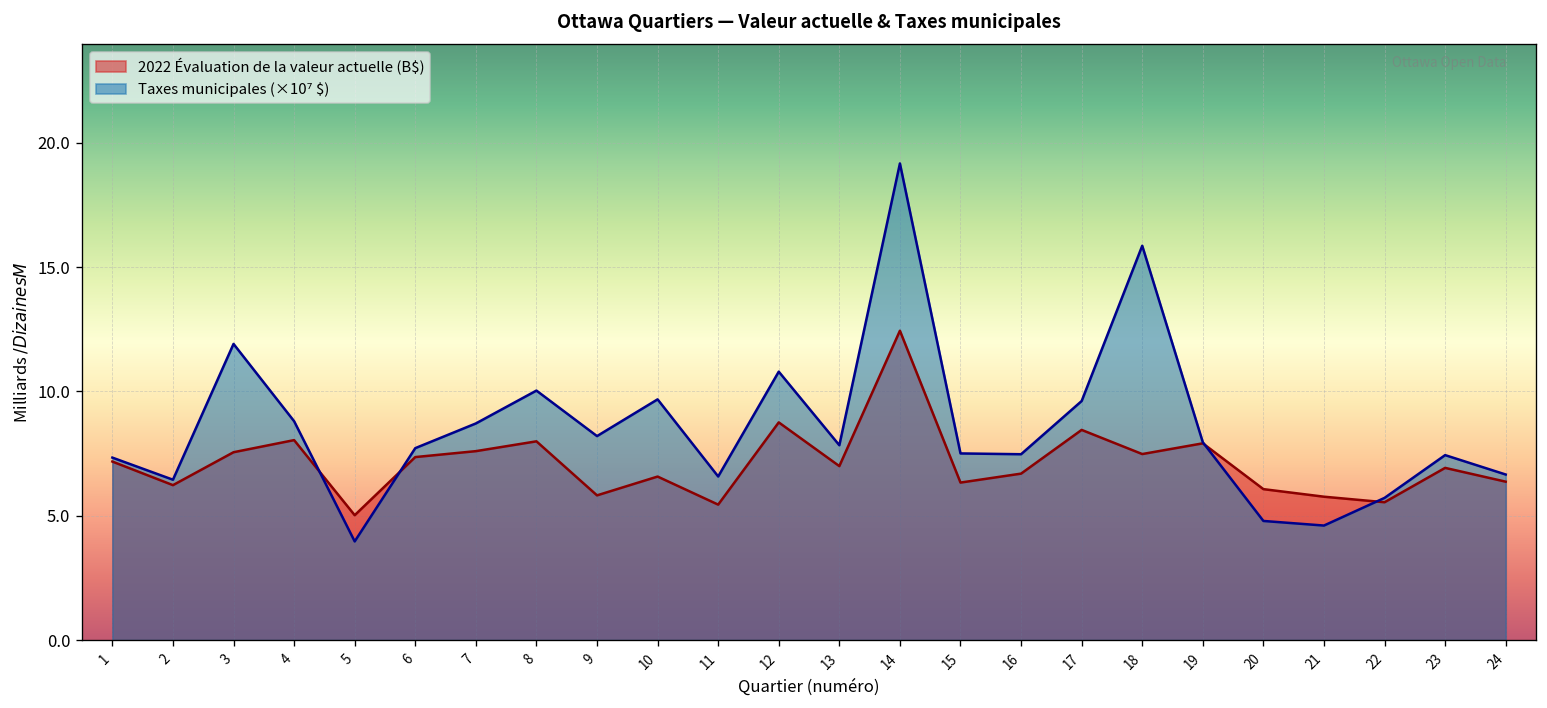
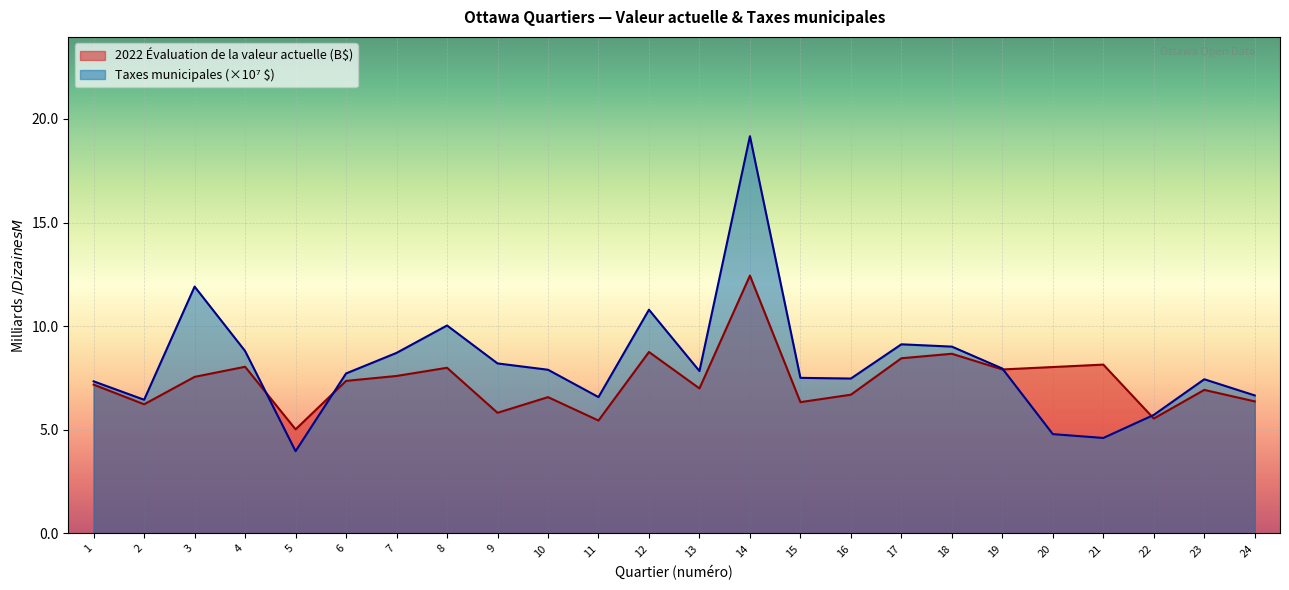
Taxes municipales (×10⁷ $), 10: 9.7 -> 7.9
Taxes municipales (×10⁷ $), 17: 9.6 -> 9.1
2022 Évaluation de la valeur actuelle (B$), 18: 7.5 -> 8.7
Taxes municipales (×10⁷ $), 18: 15.9 -> 9.0
2022 Évaluation de la valeur actuelle (B$), 20: 6.1 -> 8.0
2022 Évaluation de la valeur actuelle (B$), 21: 5.8 -> 8.1
